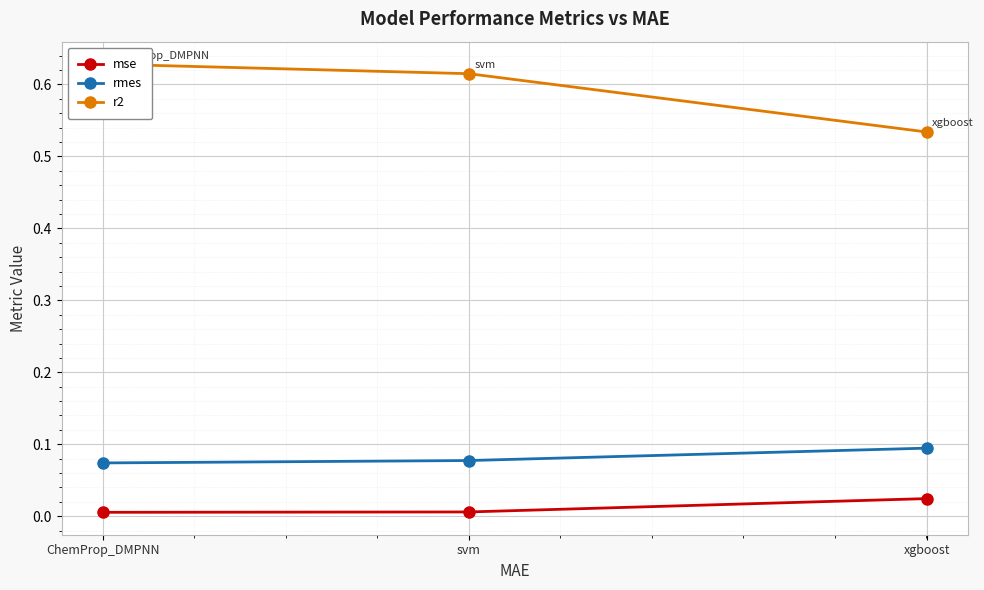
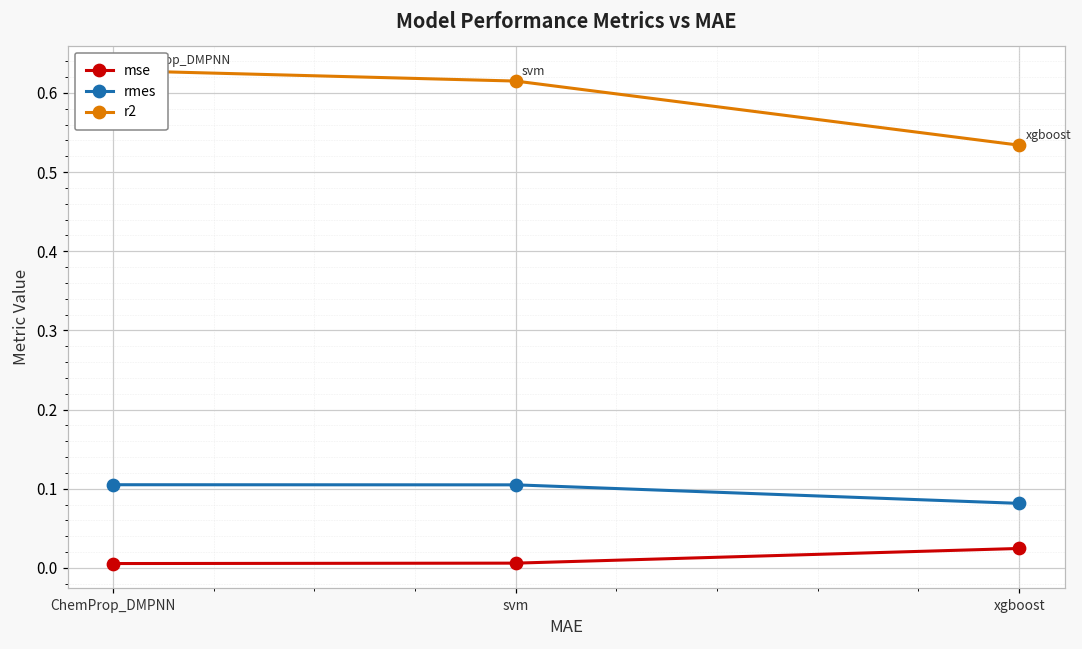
rmes, ChemProp_DMPNN: 0.07 -> 0.11
rmes, svm: 0.08 -> 0.10
rmes, xgboost: 0.09 -> 0.08
